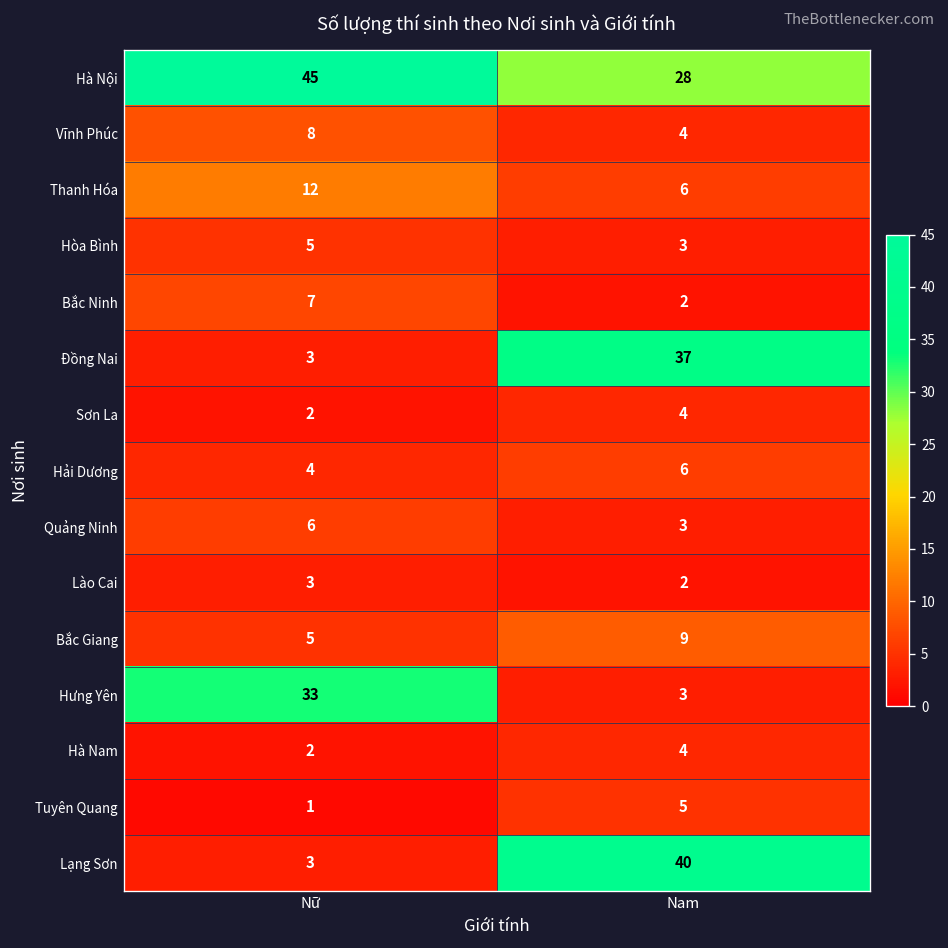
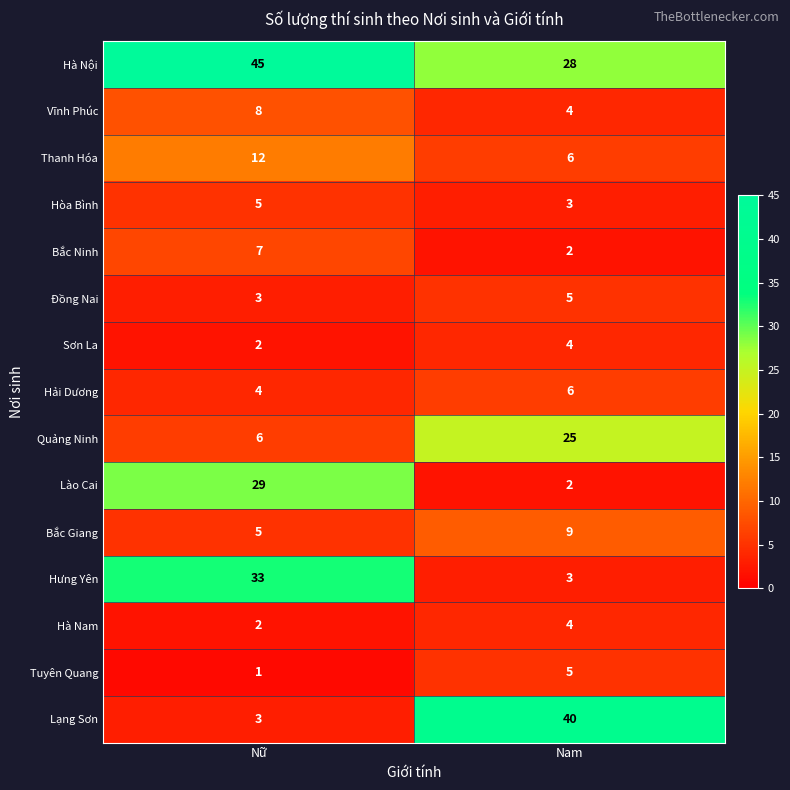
Đồng Nai, Nam: 37 -> 5
Quảng Ninh, Nam: 3 -> 25
Lào Cai, Nữ: 3 -> 29
